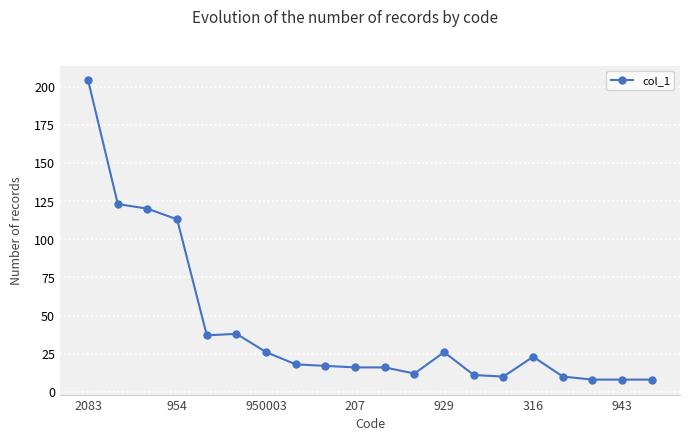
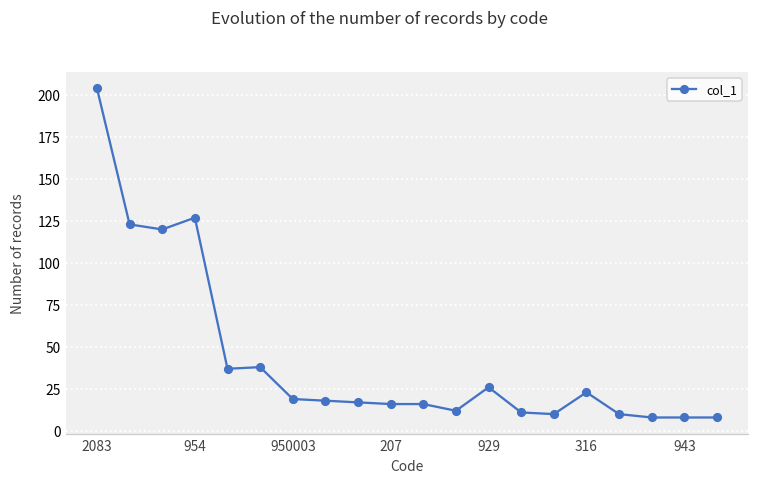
954: 113 -> 127
950003: 26 -> 19
